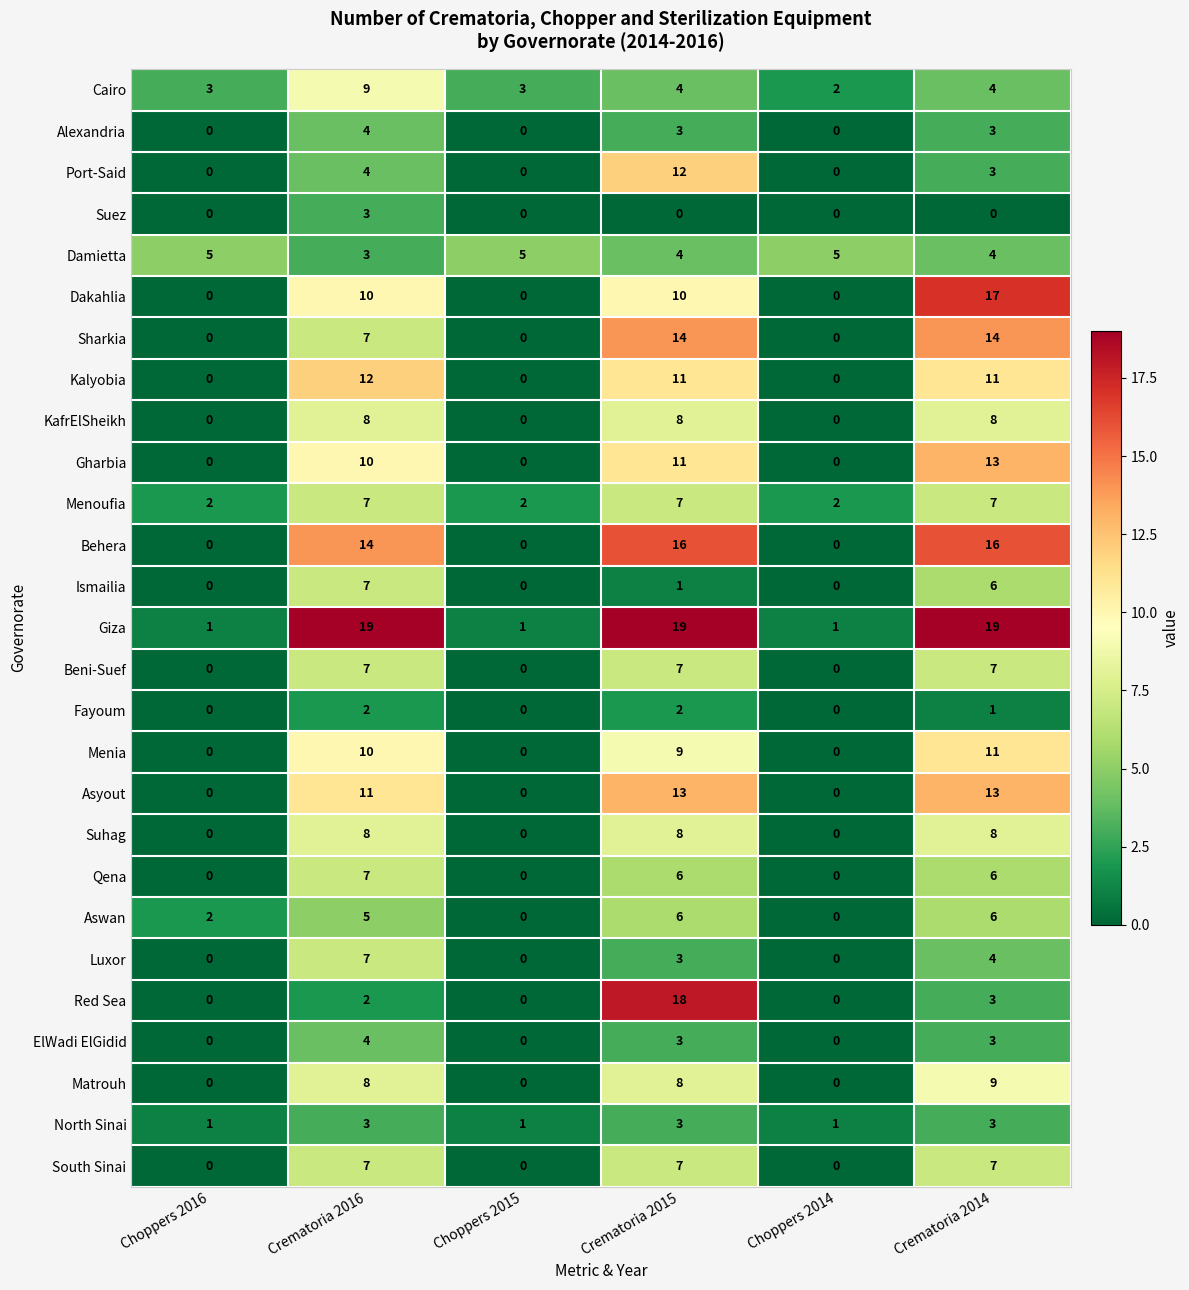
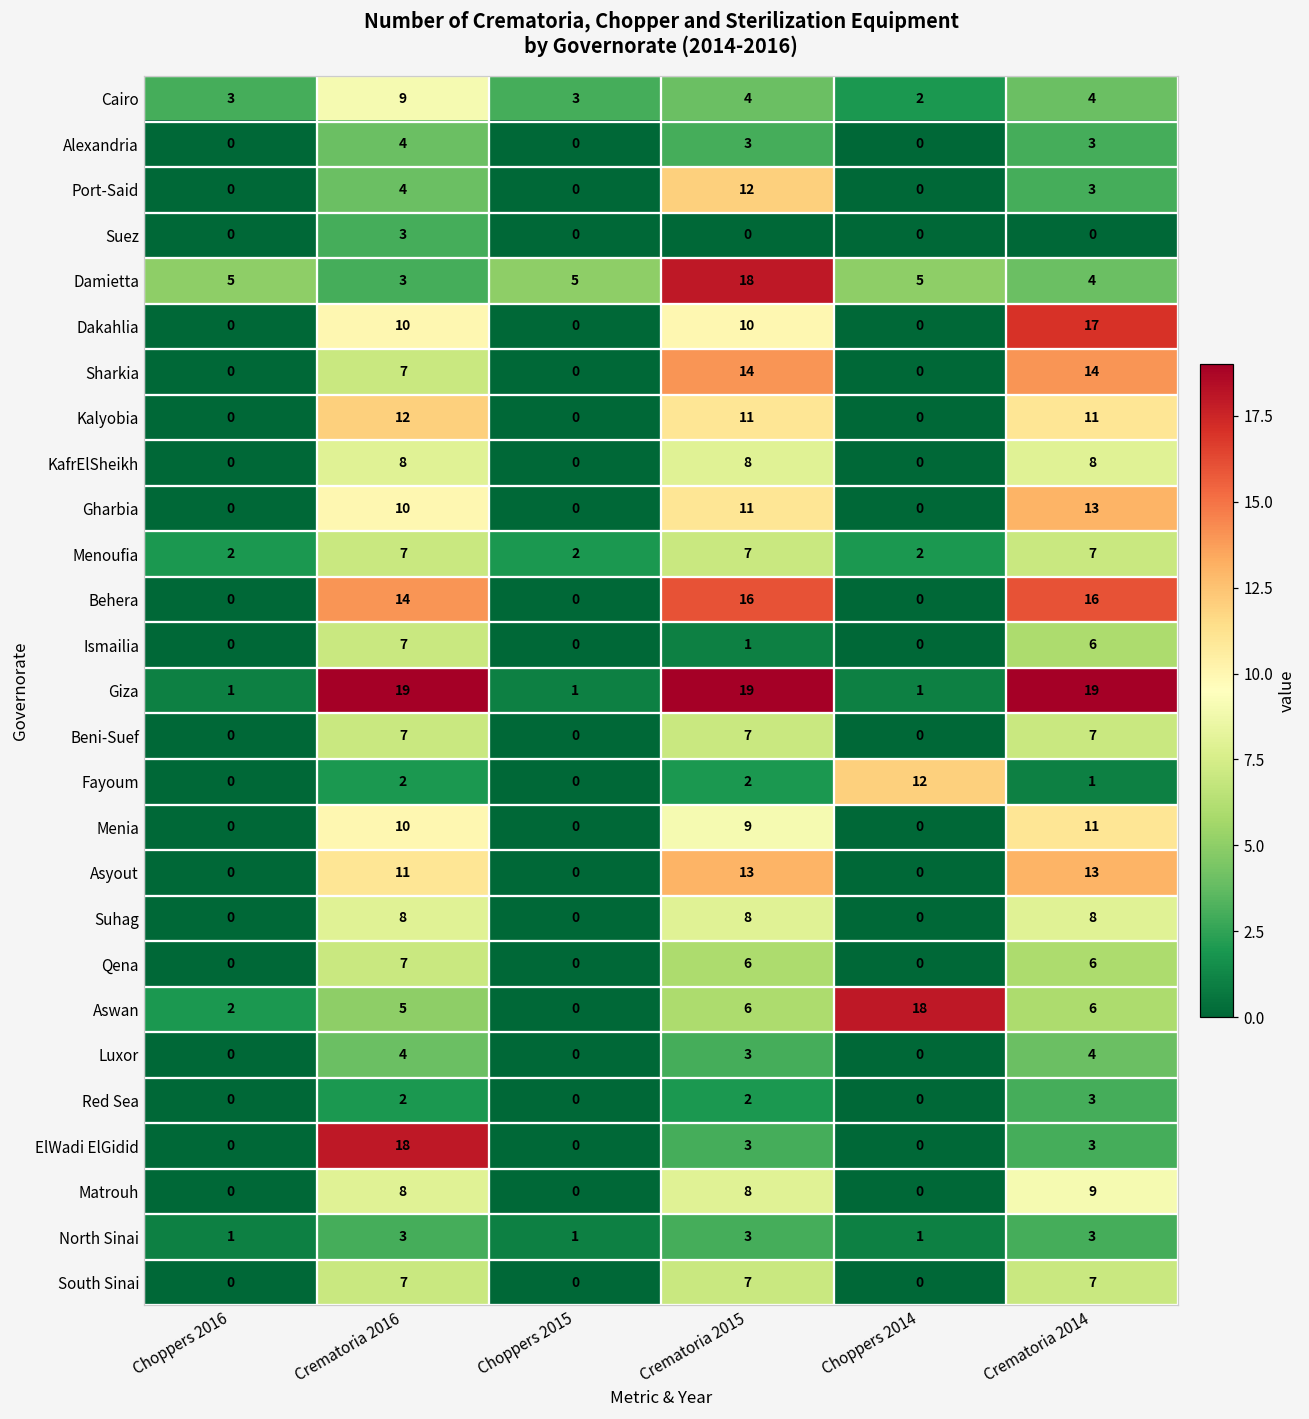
Damietta, Crematoria 2015: 4 -> 18
Fayoum, Choppers 2014: 0 -> 12
Aswan, Choppers 2014: 0 -> 18
Luxor, Crematoria 2016: 7 -> 4
Red Sea, Crematoria 2015: 18 -> 2
ElWadi ElGidid, Crematoria 2016: 4 -> 18
